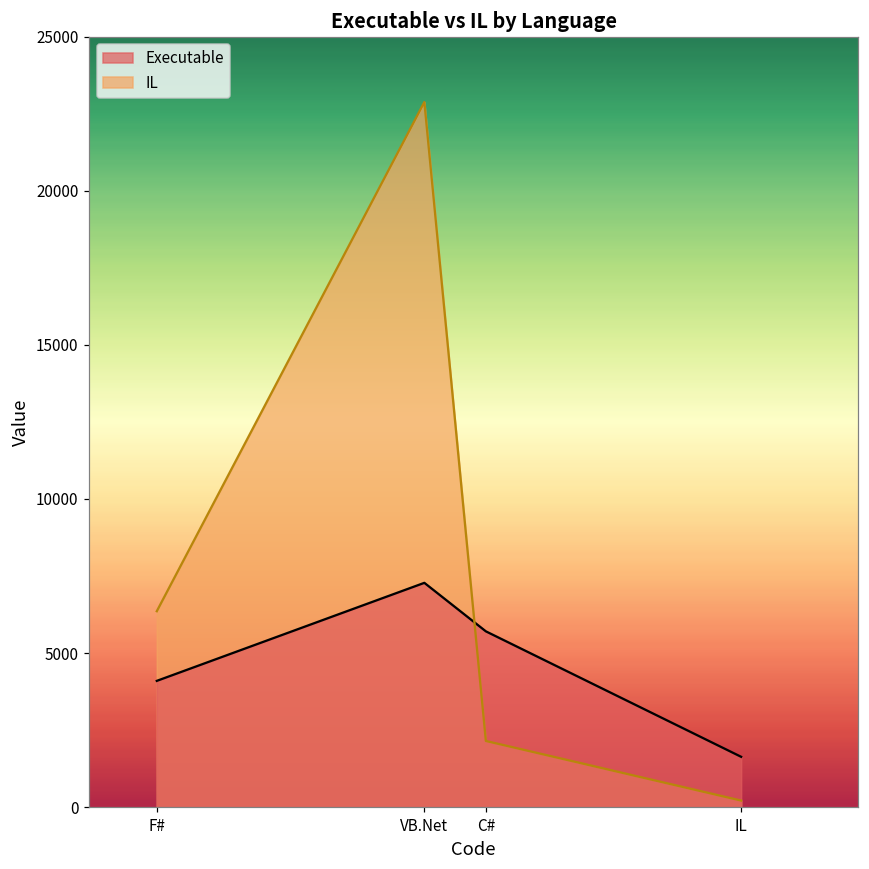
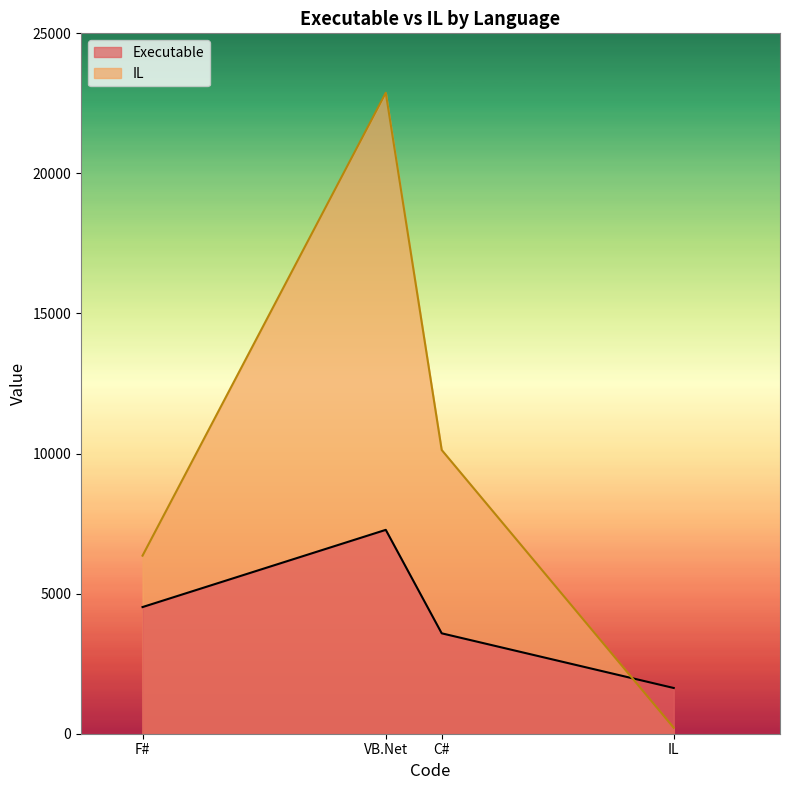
Executable, F#: 4100 -> 4500
Executable, C#: 5700 -> 3600
IL, C#: 2100 -> 10100
